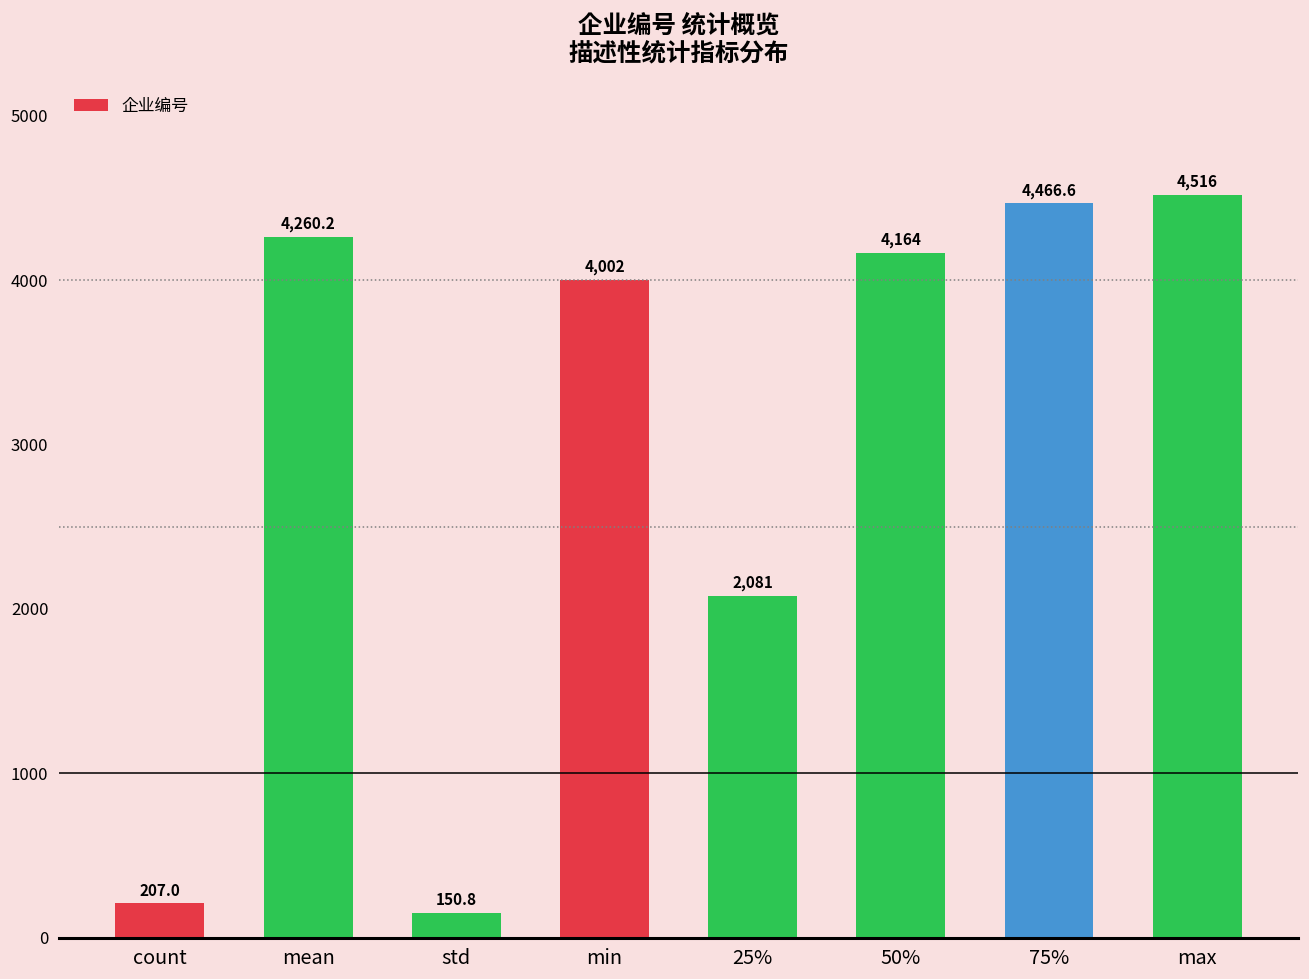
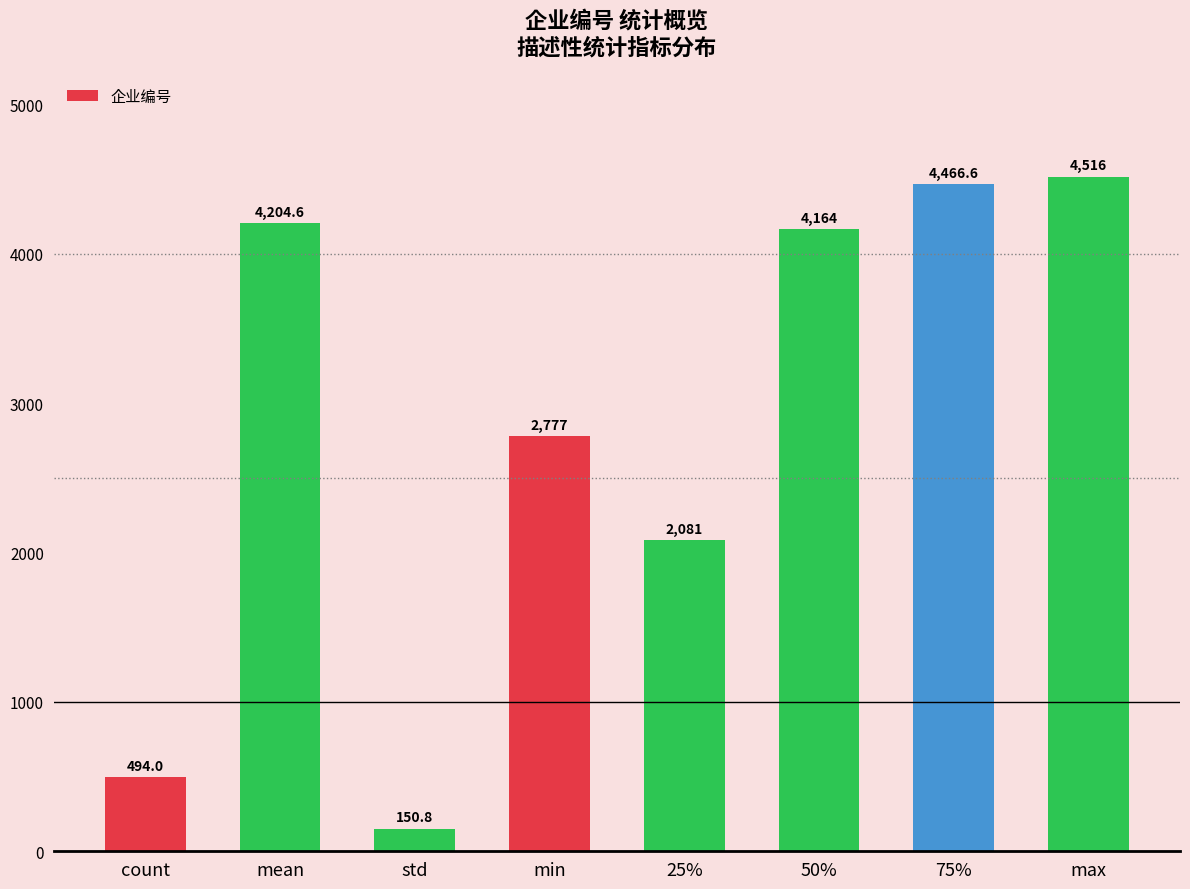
count: 207.0 -> 494.0
mean: 4,260.2 -> 4,204.6
min: 4,002 -> 2,777
